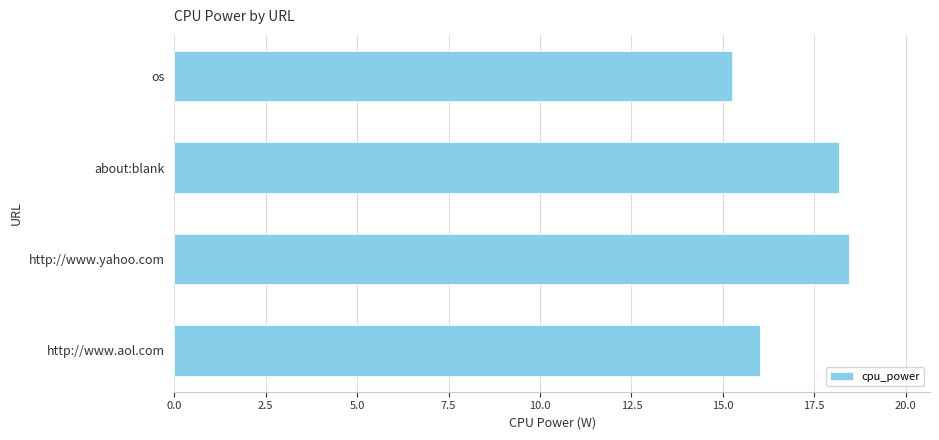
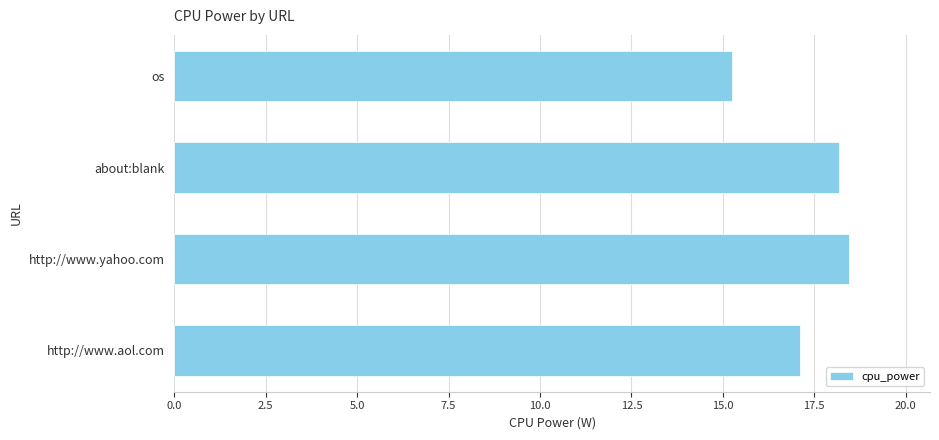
http://www.aol.com: 16.0 -> 17.1
